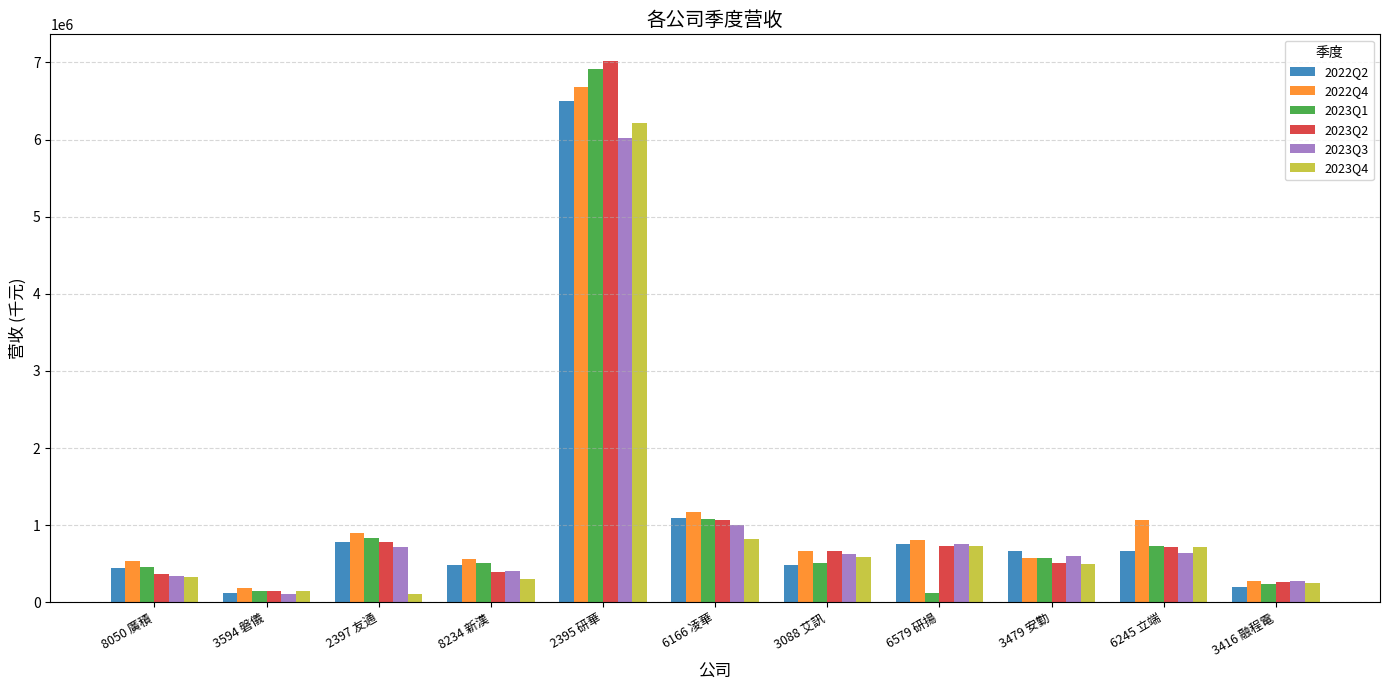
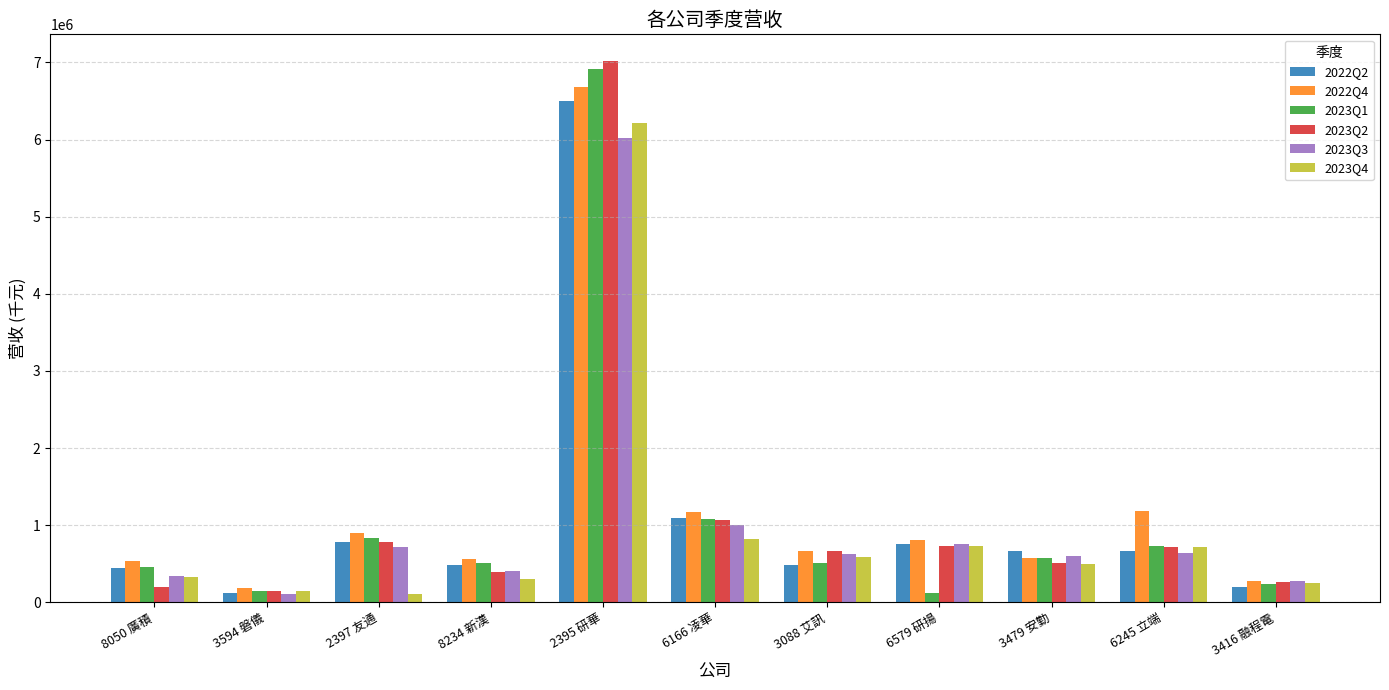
2023Q2, 8050 廣積: 400000 -> 200000
2022Q4, 6245 立端: 1100000 -> 1200000
